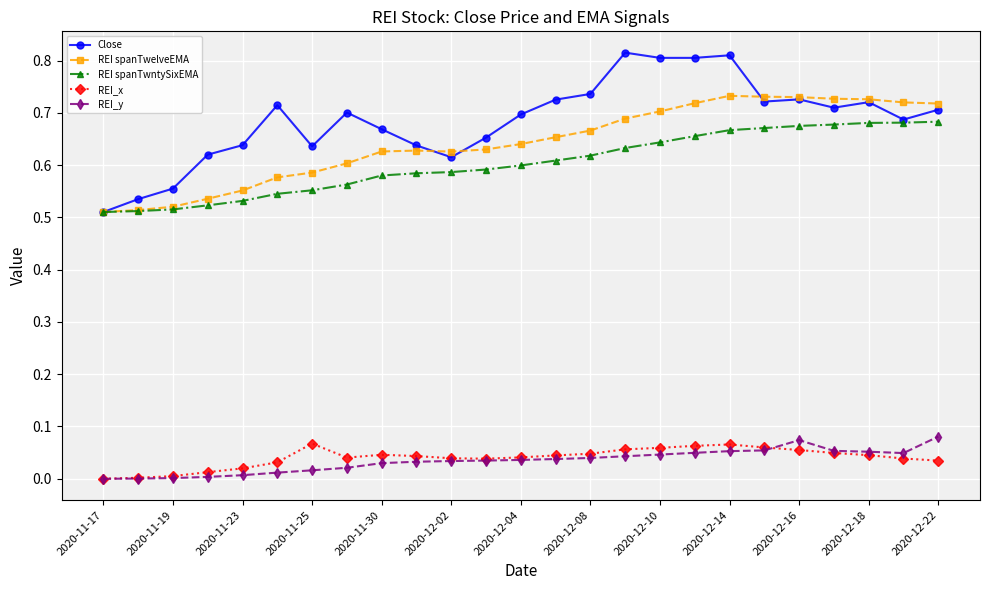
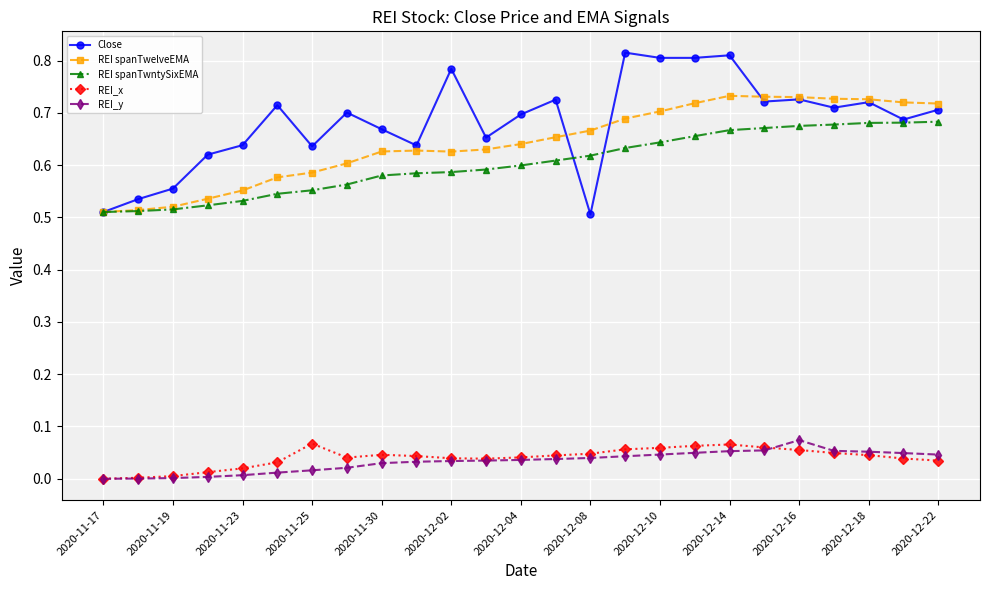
Close, 2020-12-02: 0.62 -> 0.78
Close, 2020-12-08: 0.74 -> 0.51
REI_y, 2020-12-22: 0.08 -> 0.05
